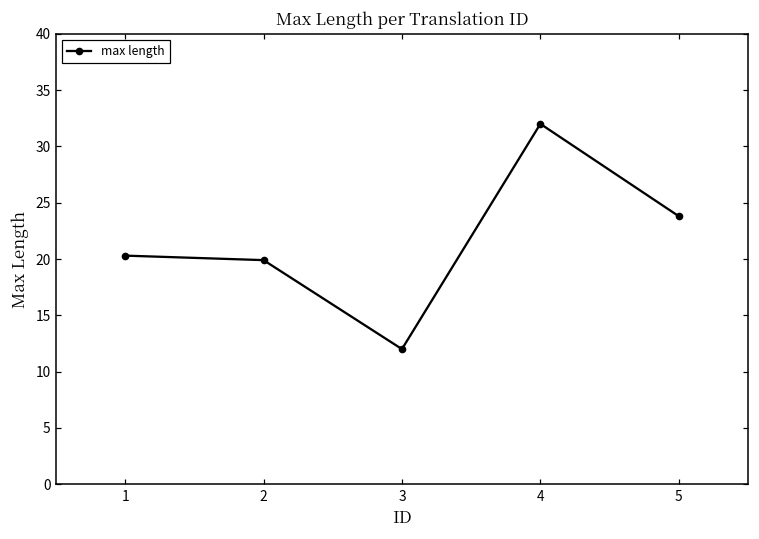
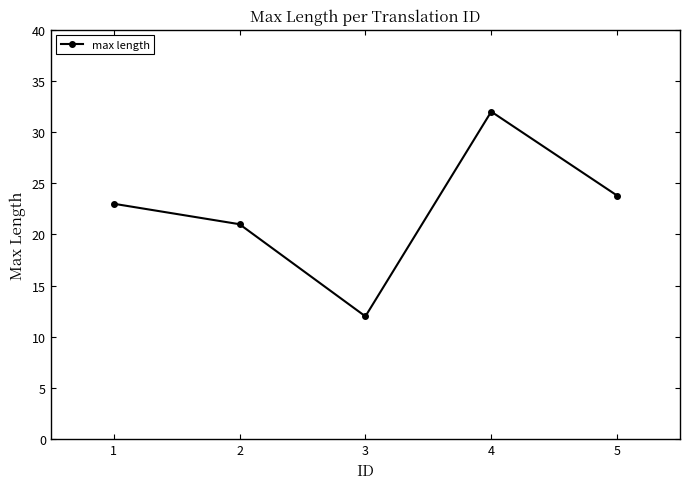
1: 20.3 -> 23.0
2: 19.9 -> 21.0
